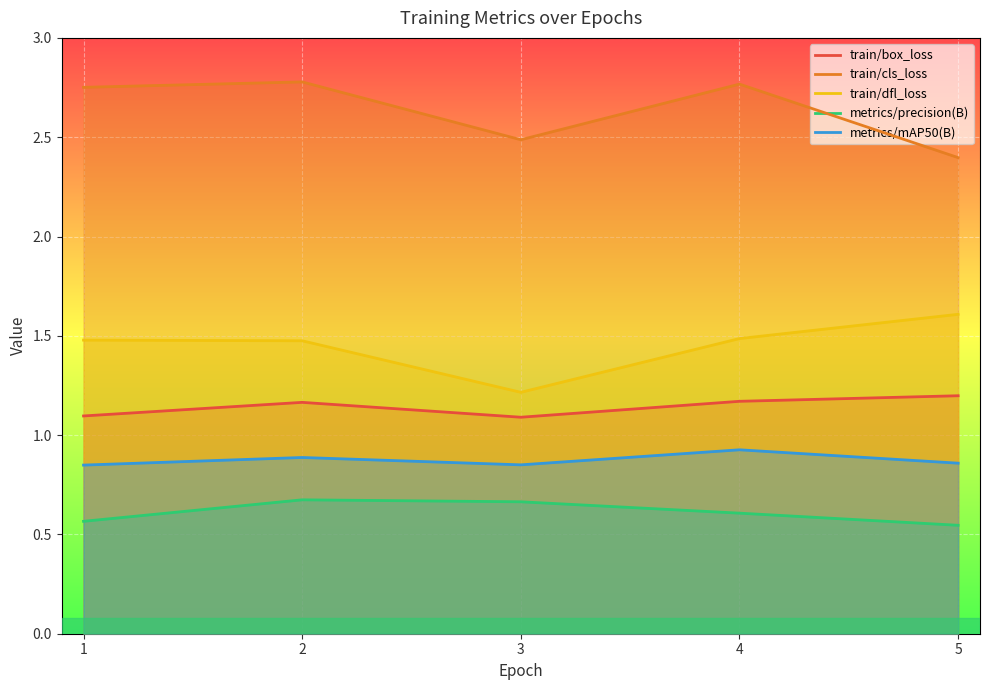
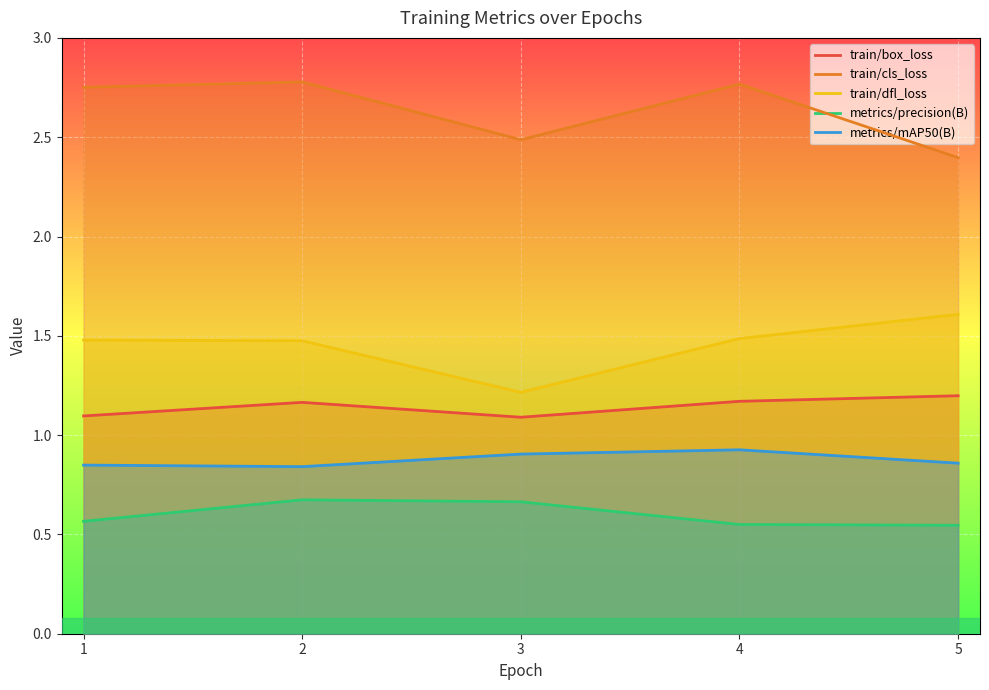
metrics/mAP50(B), 2: 0.89 -> 0.84
metrics/mAP50(B), 3: 0.85 -> 0.90
metrics/precision(B), 4: 0.61 -> 0.55
